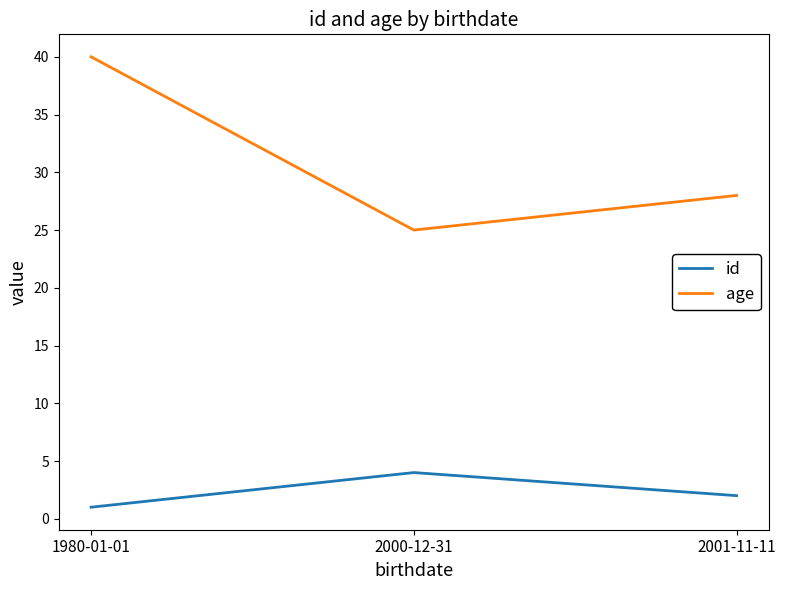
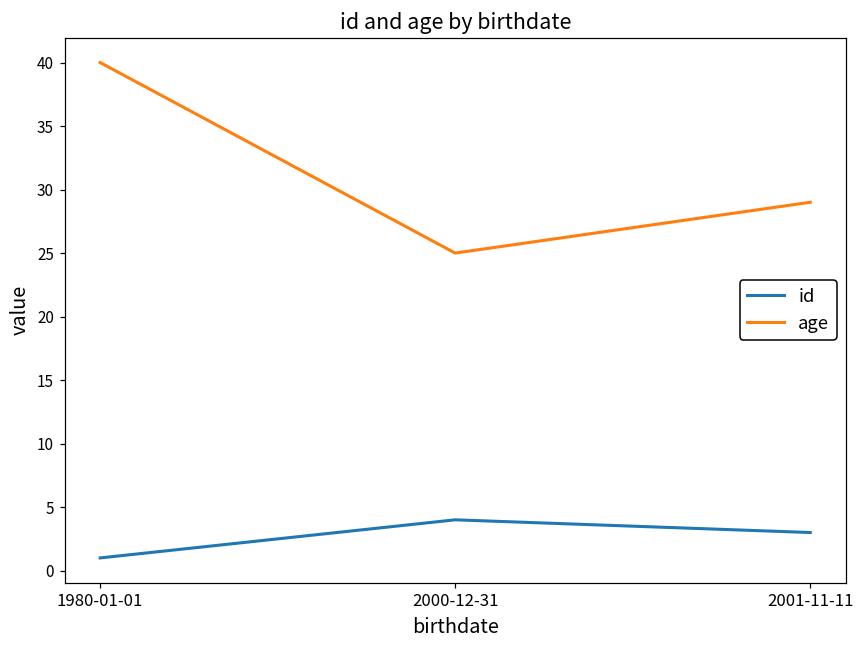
id, 2001-11-11: 2 -> 3
age, 2001-11-11: 28 -> 29
